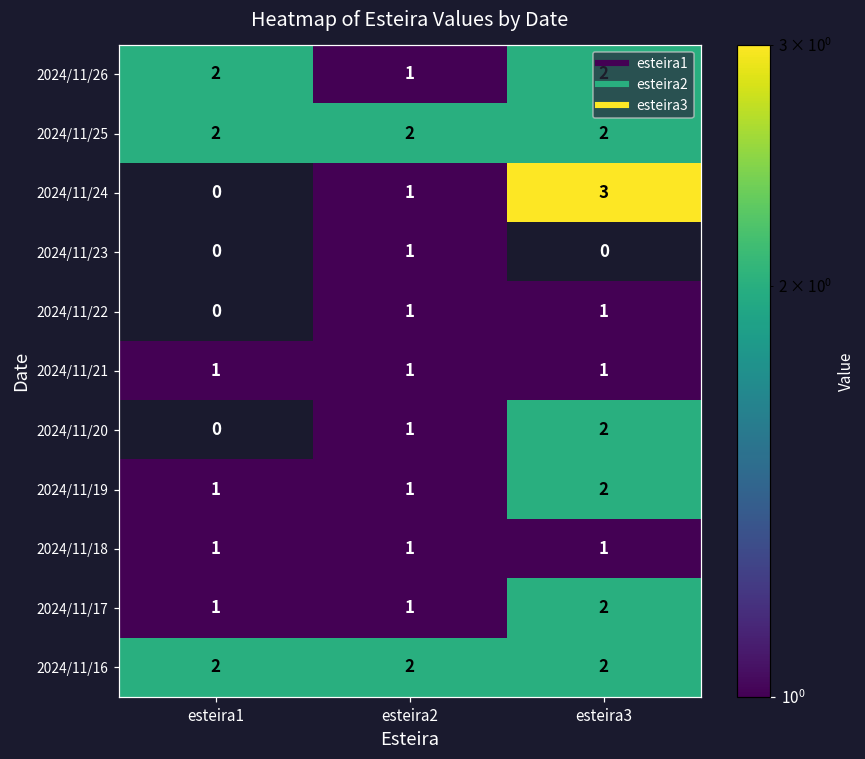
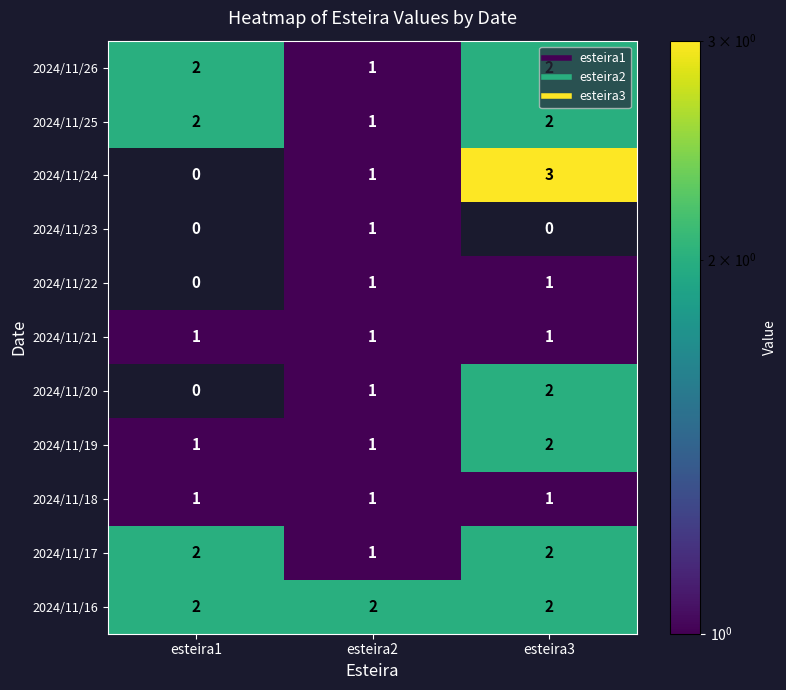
2024/11/25, esteira2: 2 -> 1
2024/11/17, esteira1: 1 -> 2
